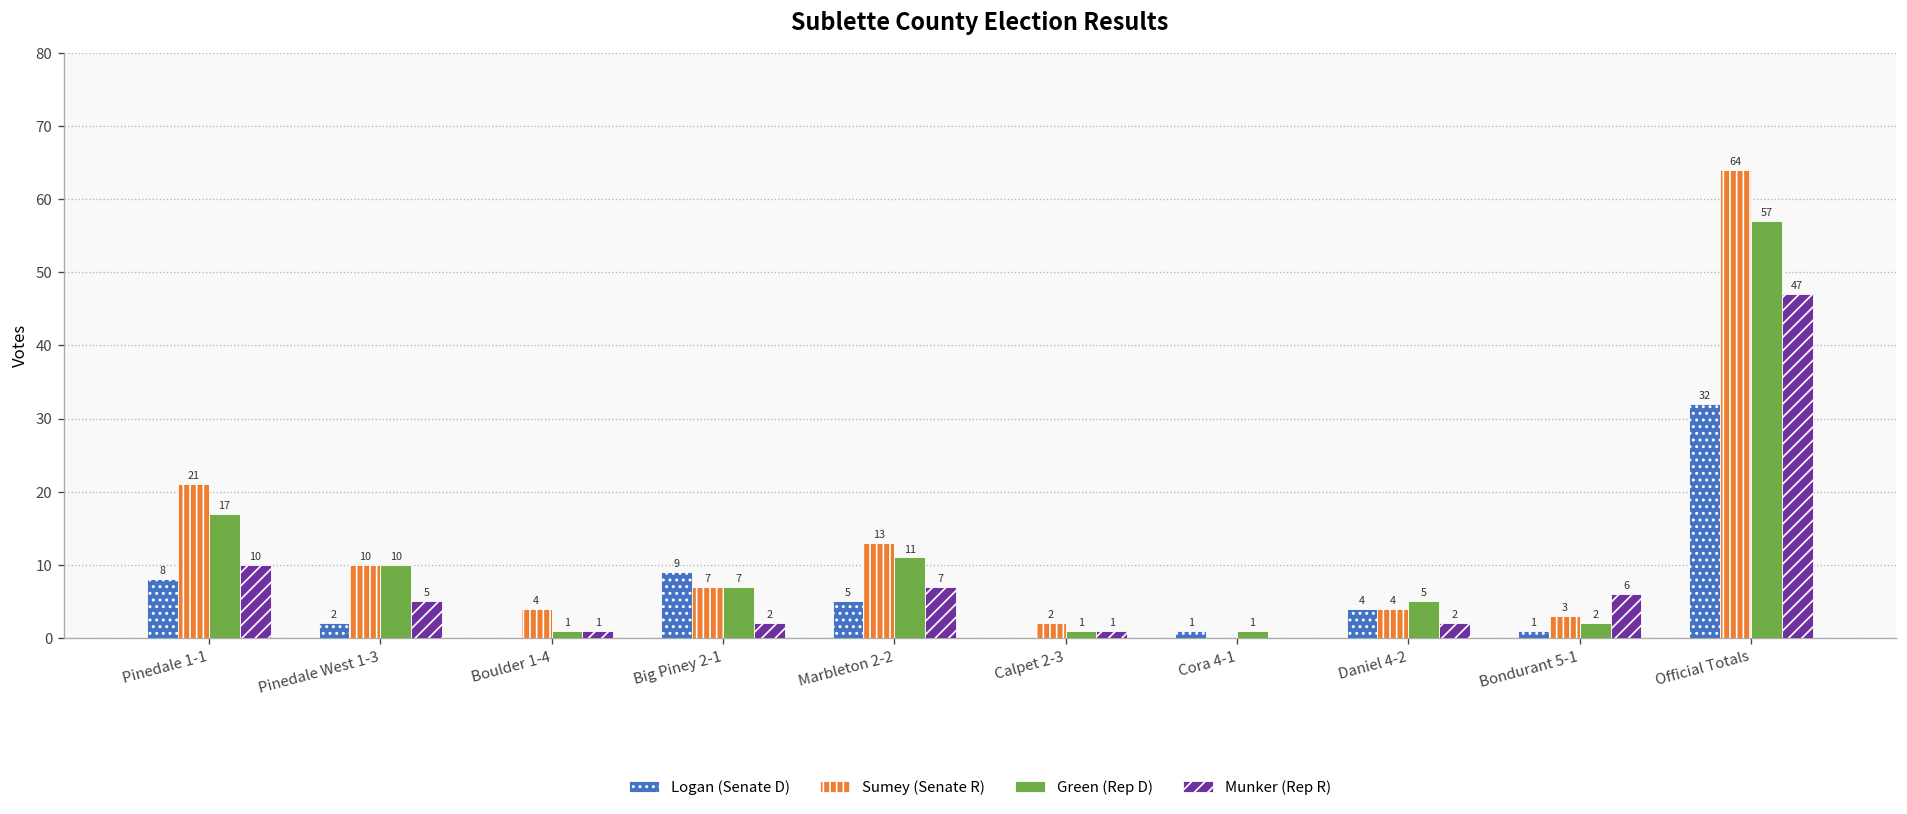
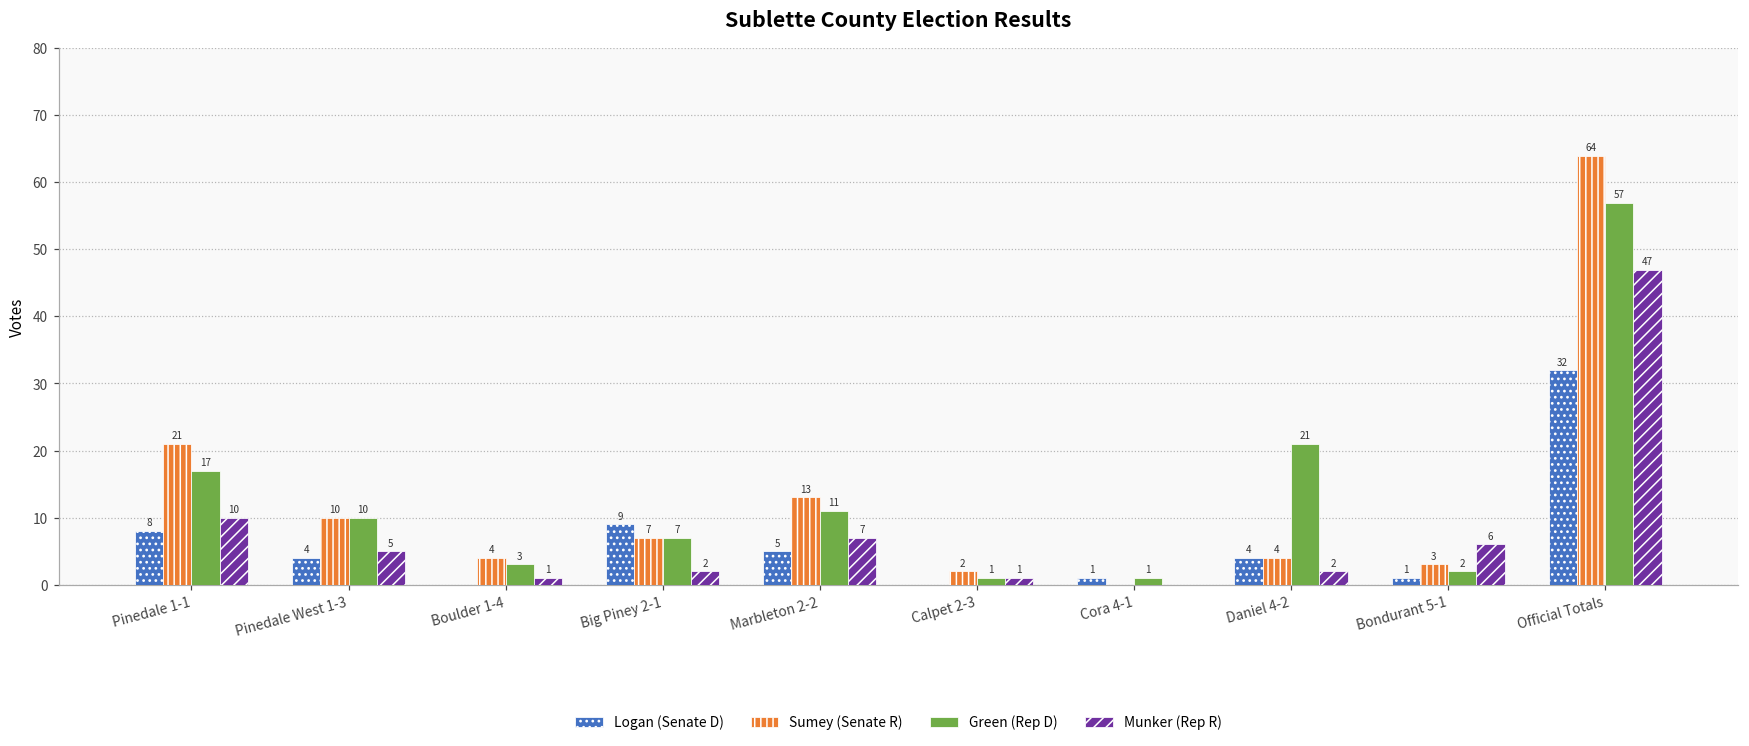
Logan (Senate D), Pinedale West 1-3: 2 -> 4
Green (Rep D), Boulder 1-4: 1 -> 3
Green (Rep D), Daniel 4-2: 5 -> 21
